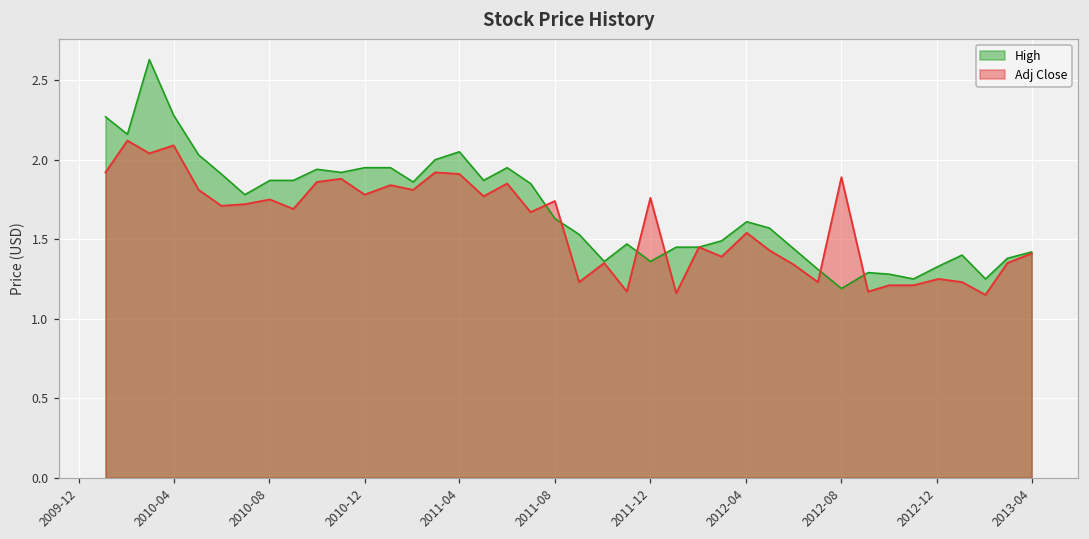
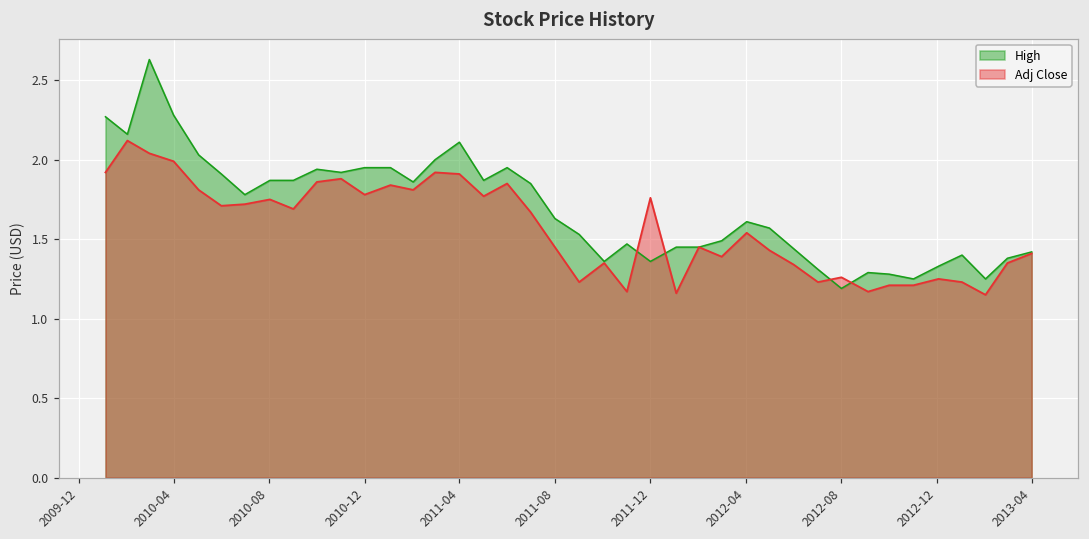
Adj Close, 2010-04: 2.09 -> 1.99
High, 2011-04: 2.05 -> 2.11
Adj Close, 2011-08: 1.74 -> 1.45
Adj Close, 2012-08: 1.89 -> 1.26
